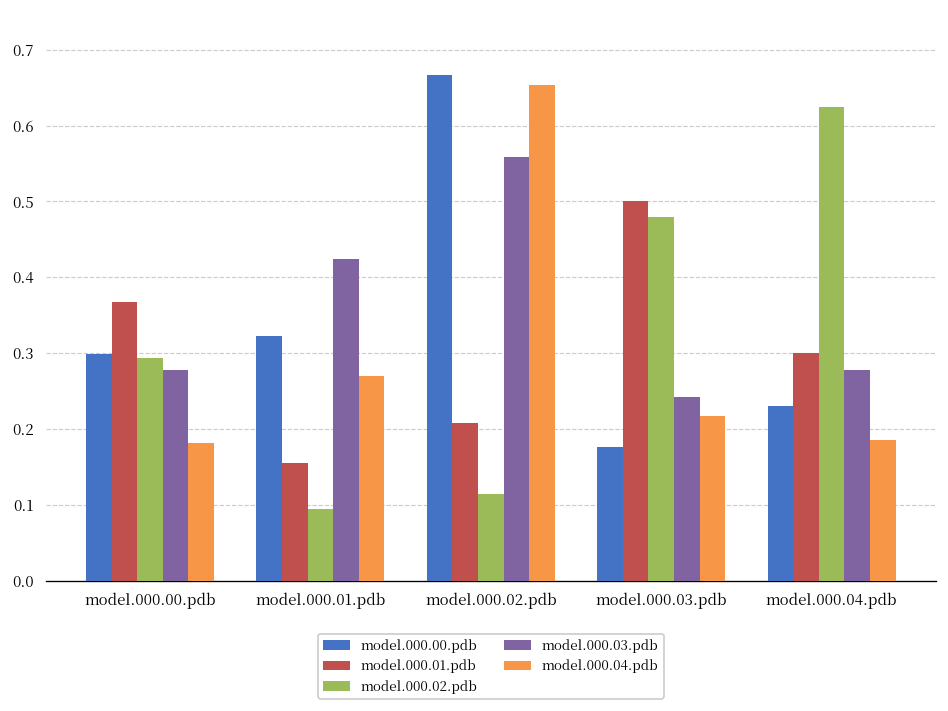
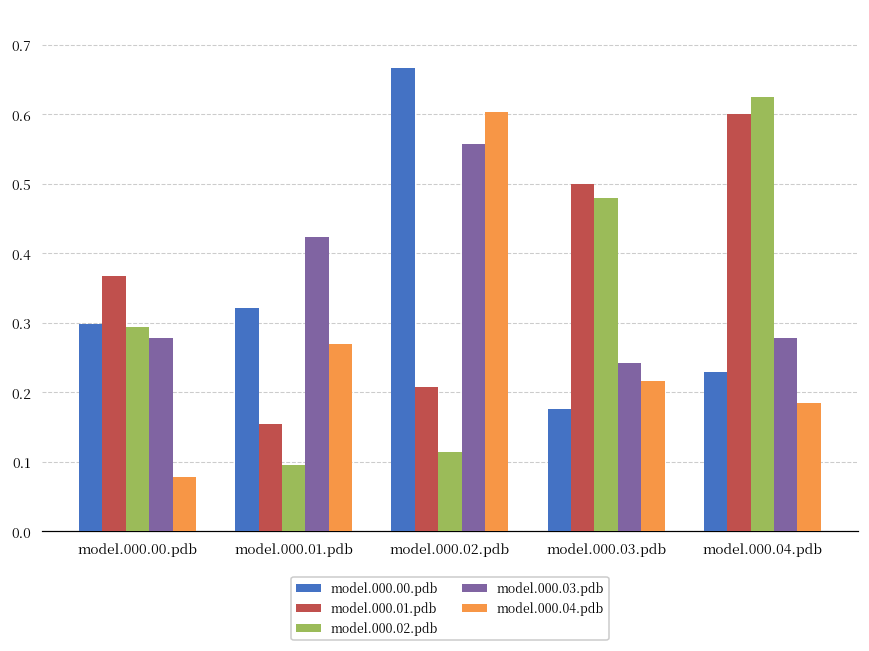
model.000.04.pdb, model.000.00.pdb: 0.18 -> 0.08
model.000.04.pdb, model.000.02.pdb: 0.65 -> 0.60
model.000.01.pdb, model.000.04.pdb: 0.3 -> 0.6
